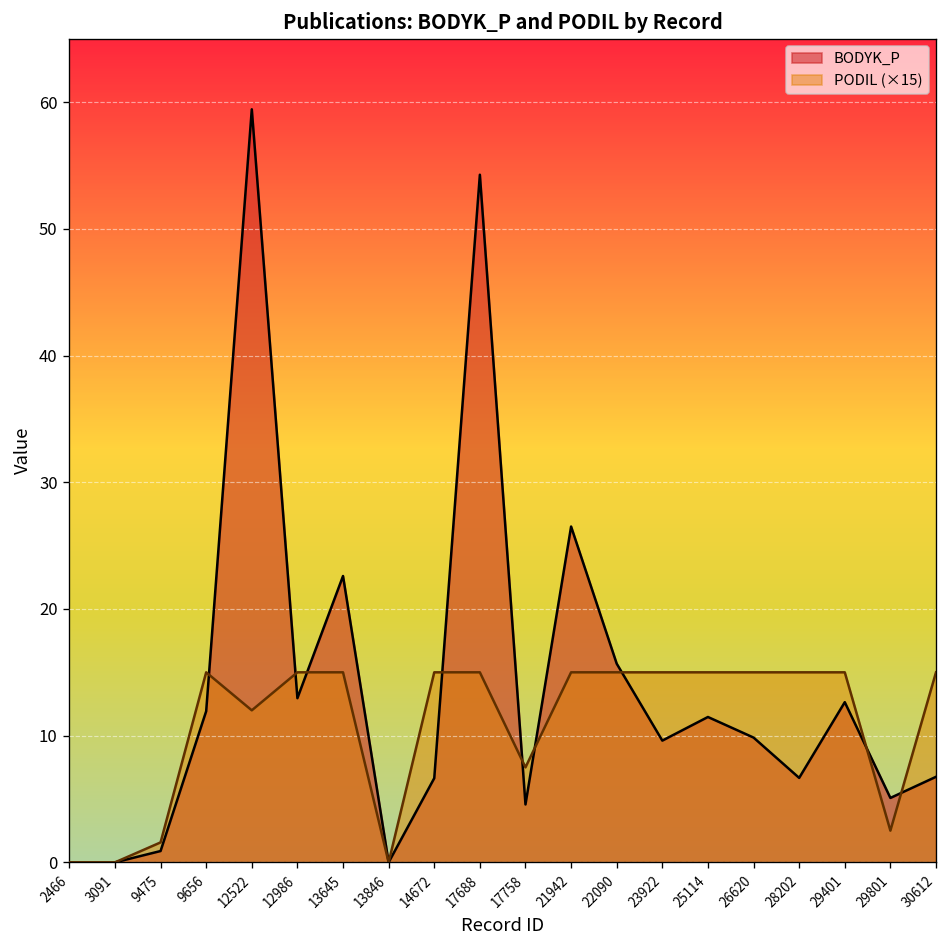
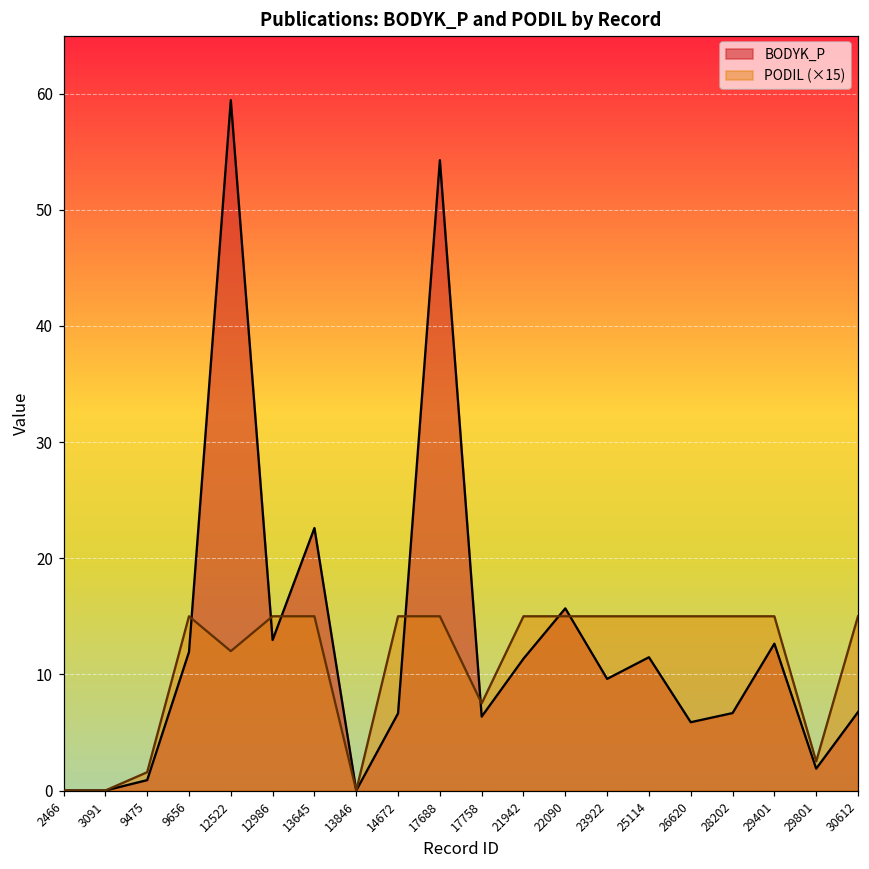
BODYK_P, 17758: 4.6 -> 6.4
BODYK_P, 21942: 26.5 -> 11.4
BODYK_P, 26620: 9.9 -> 5.9
BODYK_P, 29801: 5.1 -> 1.9
